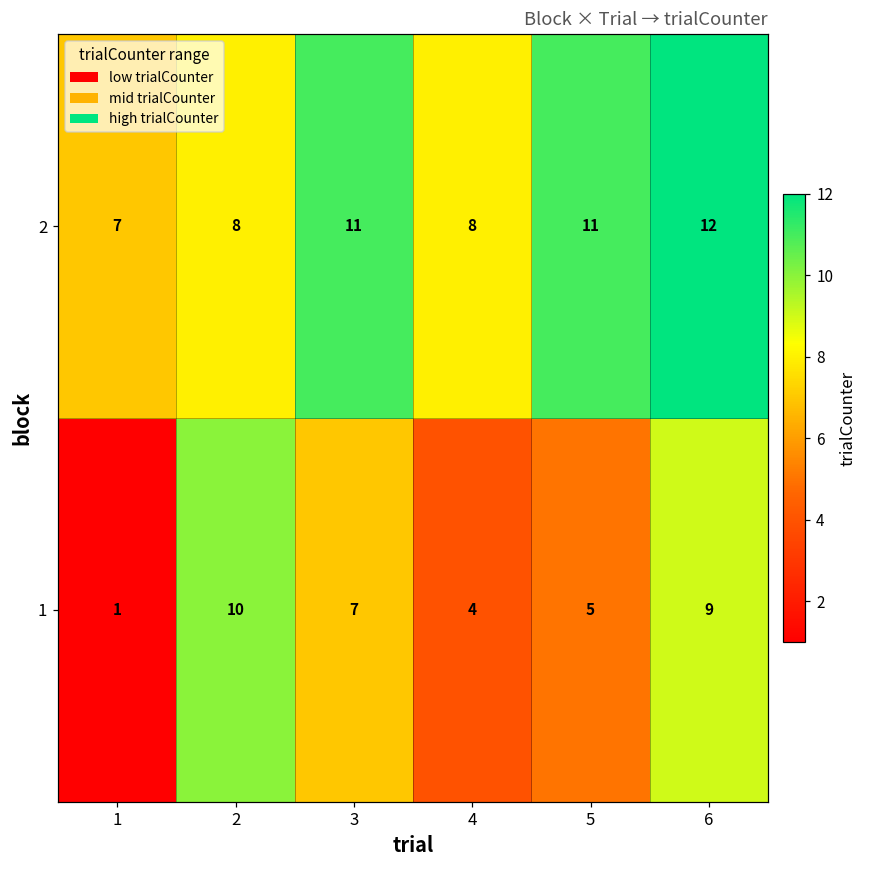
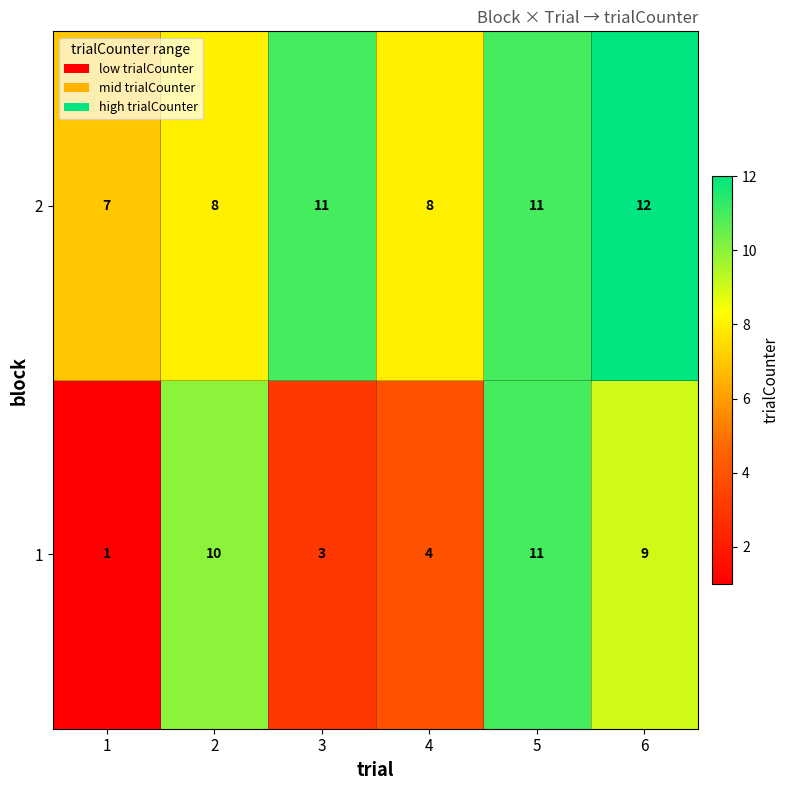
1, 3: 7 -> 3
1, 5: 5 -> 11
